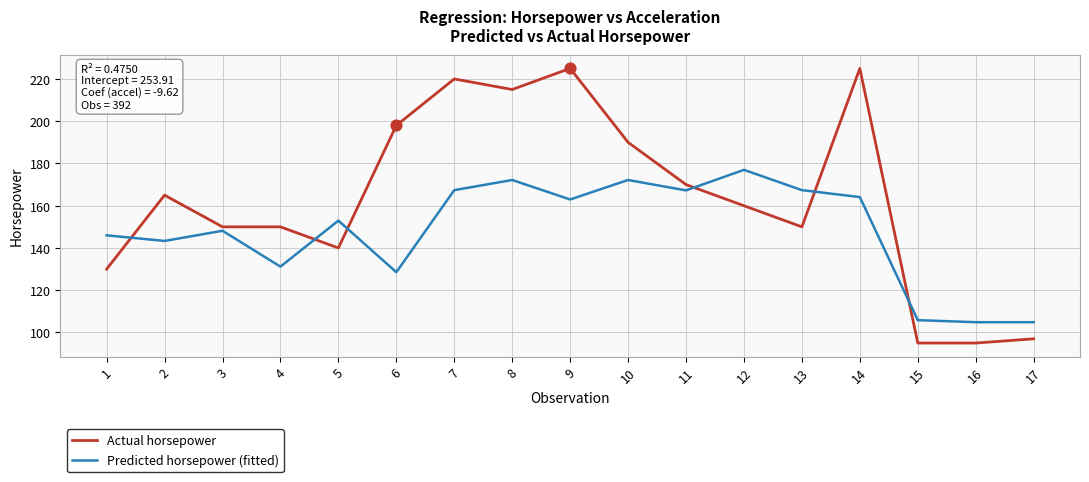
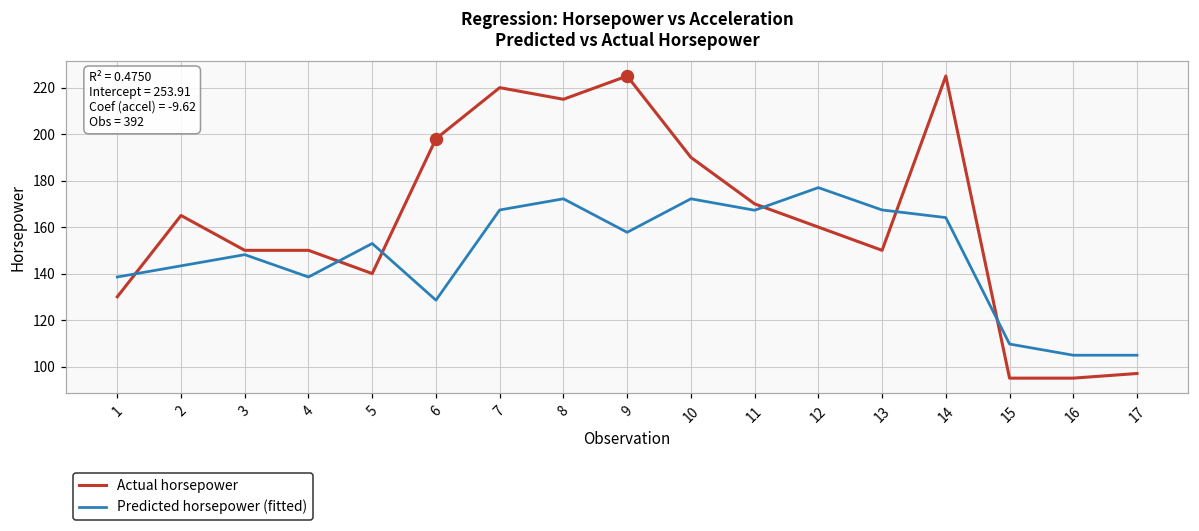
Predicted horsepower (fitted), 1: 146 -> 139
Predicted horsepower (fitted), 4: 131 -> 139
Predicted horsepower (fitted), 9: 163 -> 158
Predicted horsepower (fitted), 15: 106 -> 110
